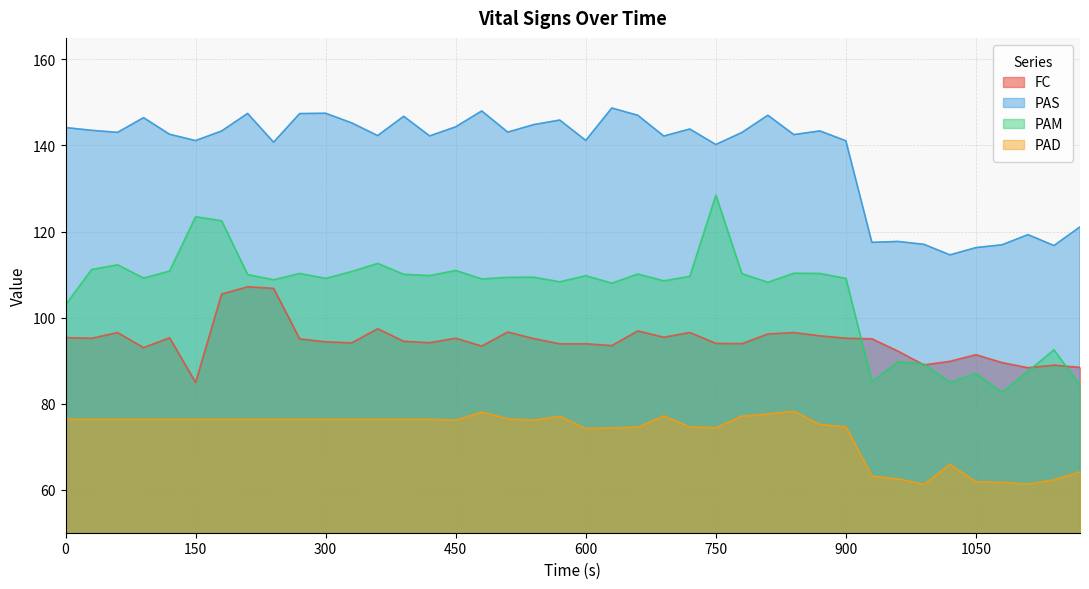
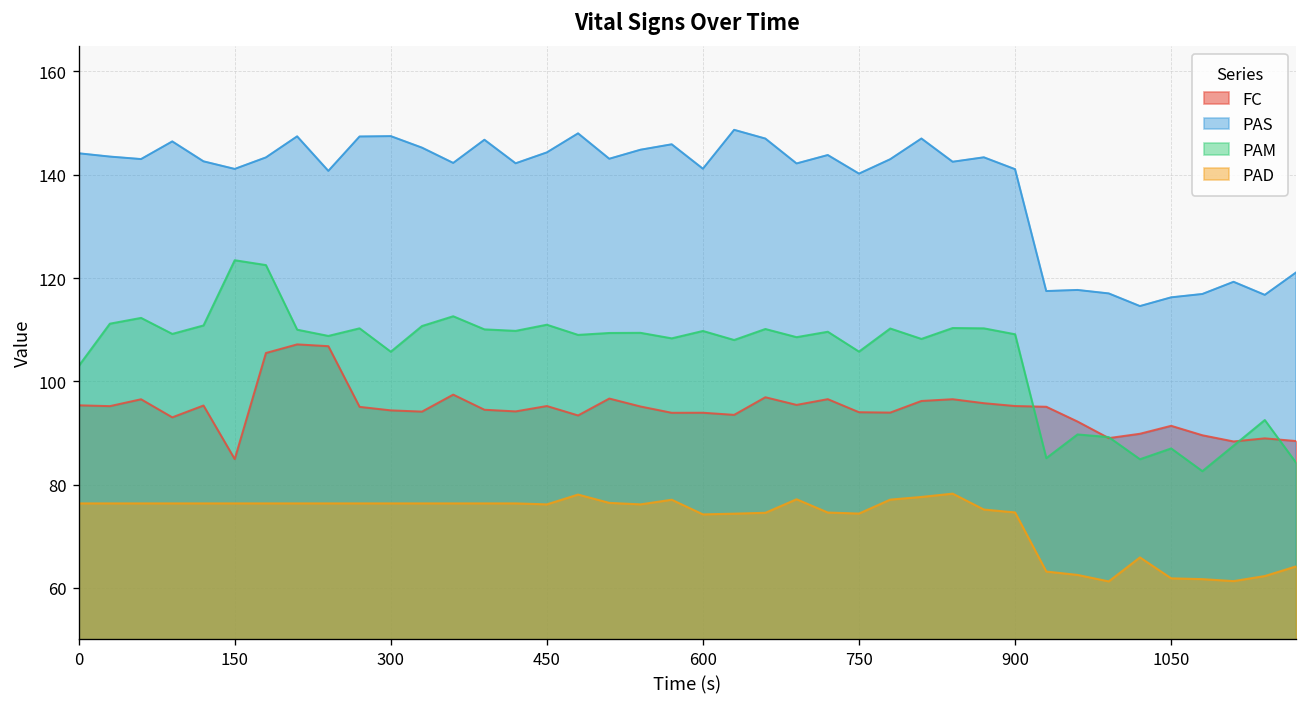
PAM, 300: 109 -> 106
PAM, 750: 128 -> 106
